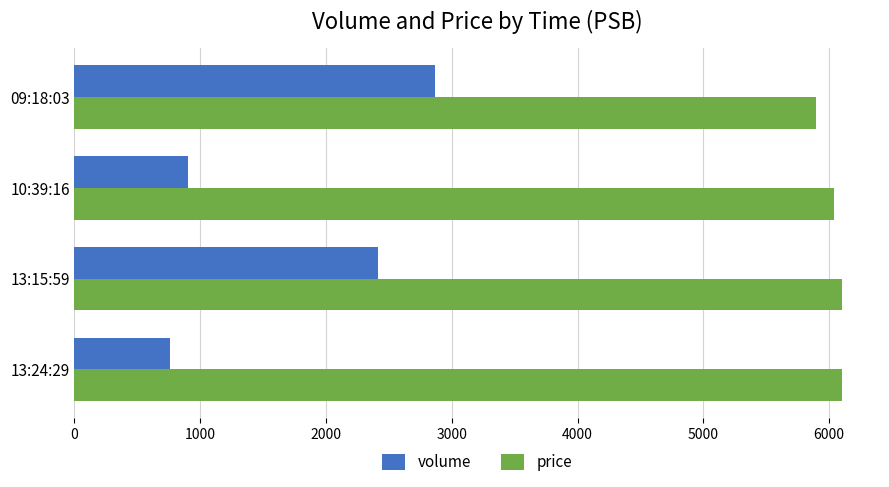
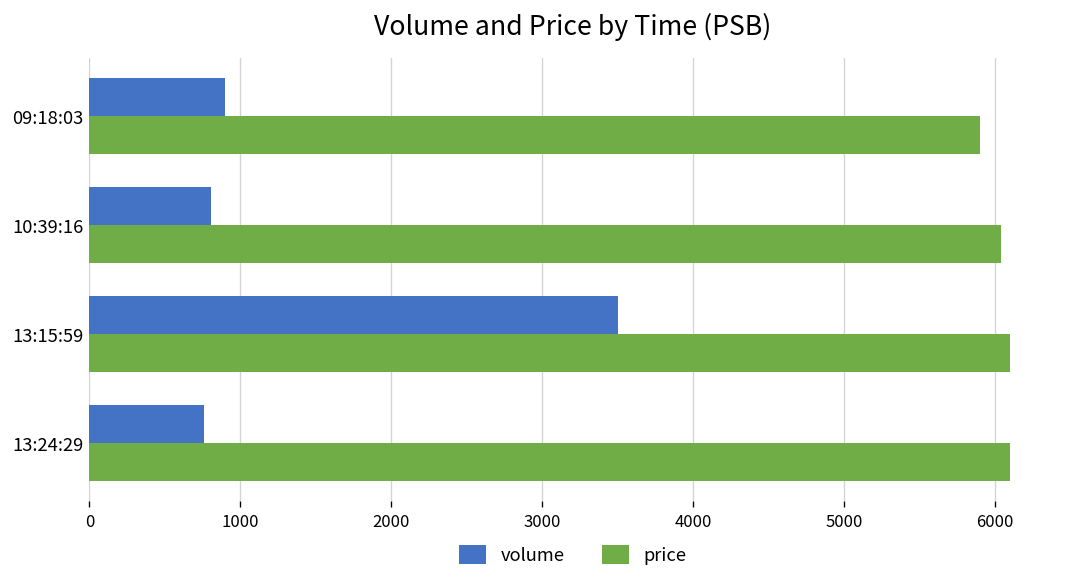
volume, 09:18:03: 2870 -> 900
volume, 10:39:16: 900 -> 810
volume, 13:15:59: 2410 -> 3500
